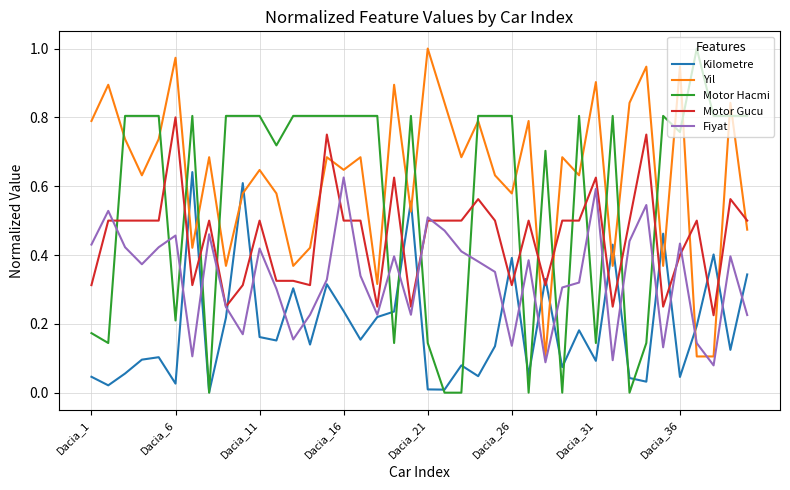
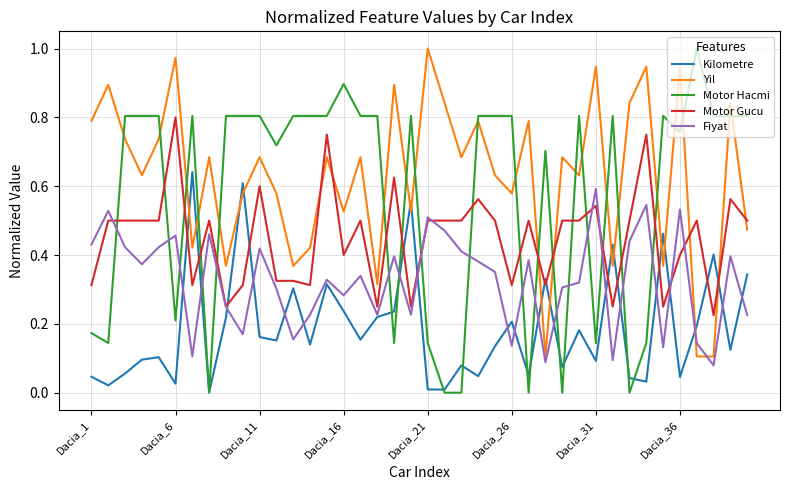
Yil, Dacia_11: 0.65 -> 0.68
Motor Gucu, Dacia_11: 0.5 -> 0.6
Yil, Dacia_16: 0.65 -> 0.53
Motor Hacmi, Dacia_16: 0.80 -> 0.90
Motor Gucu, Dacia_16: 0.5 -> 0.4
Fiyat, Dacia_16: 0.63 -> 0.28
Kilometre, Dacia_26: 0.39 -> 0.21
Yil, Dacia_31: 0.90 -> 0.95
Motor Gucu, Dacia_31: 0.63 -> 0.54
Fiyat, Dacia_36: 0.43 -> 0.53
